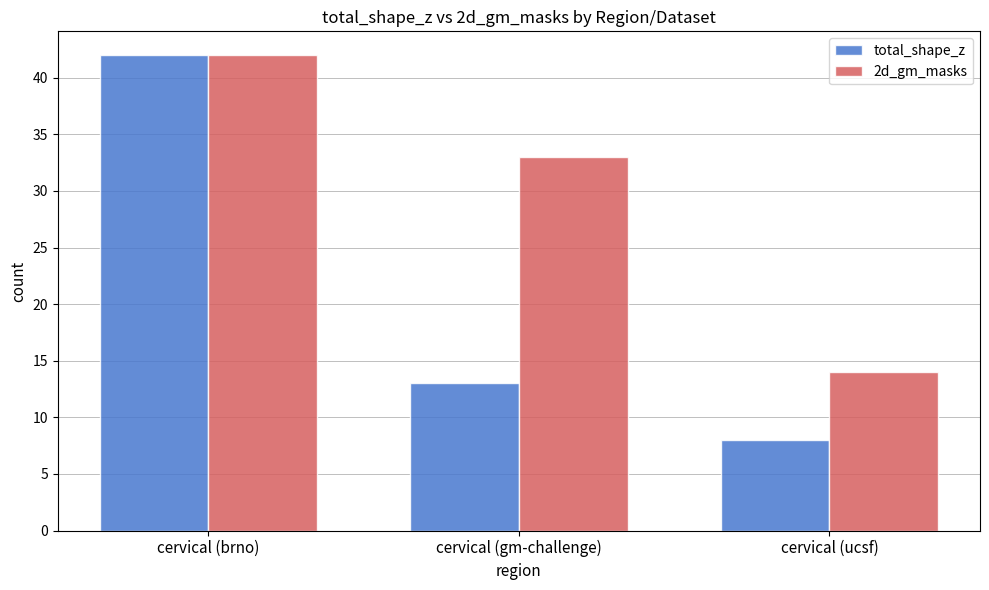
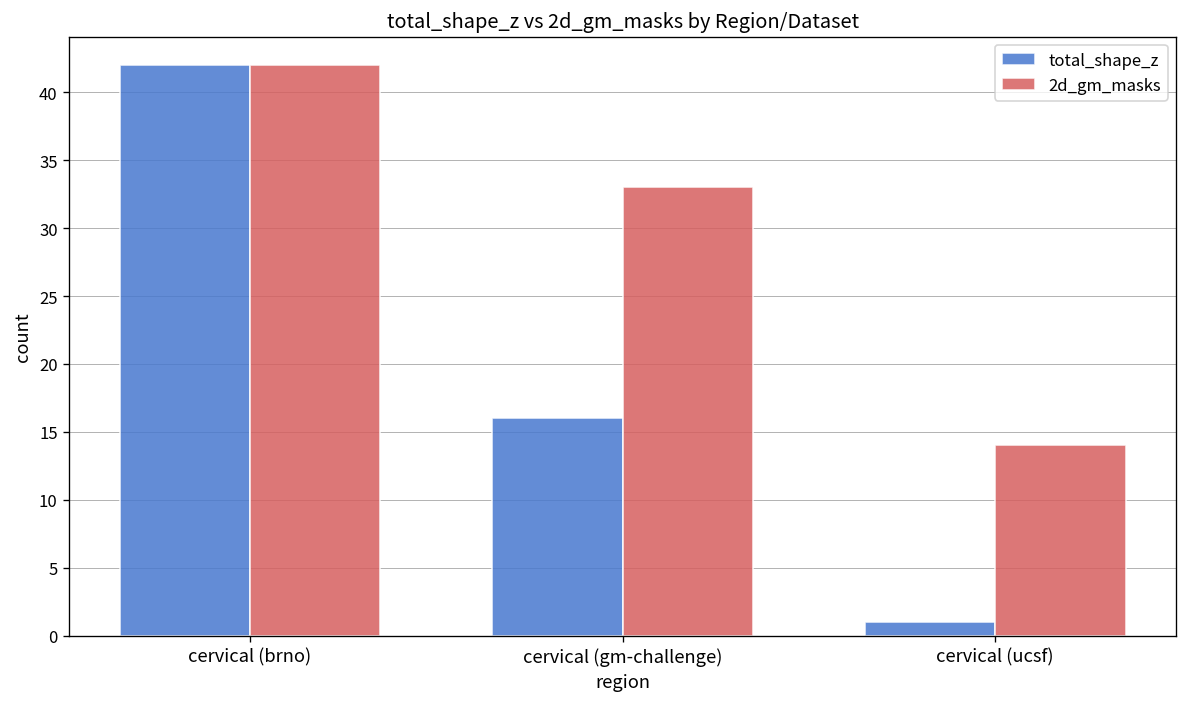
total_shape_z, cervical (gm-challenge): 13 -> 16
total_shape_z, cervical (ucsf): 8 -> 1
